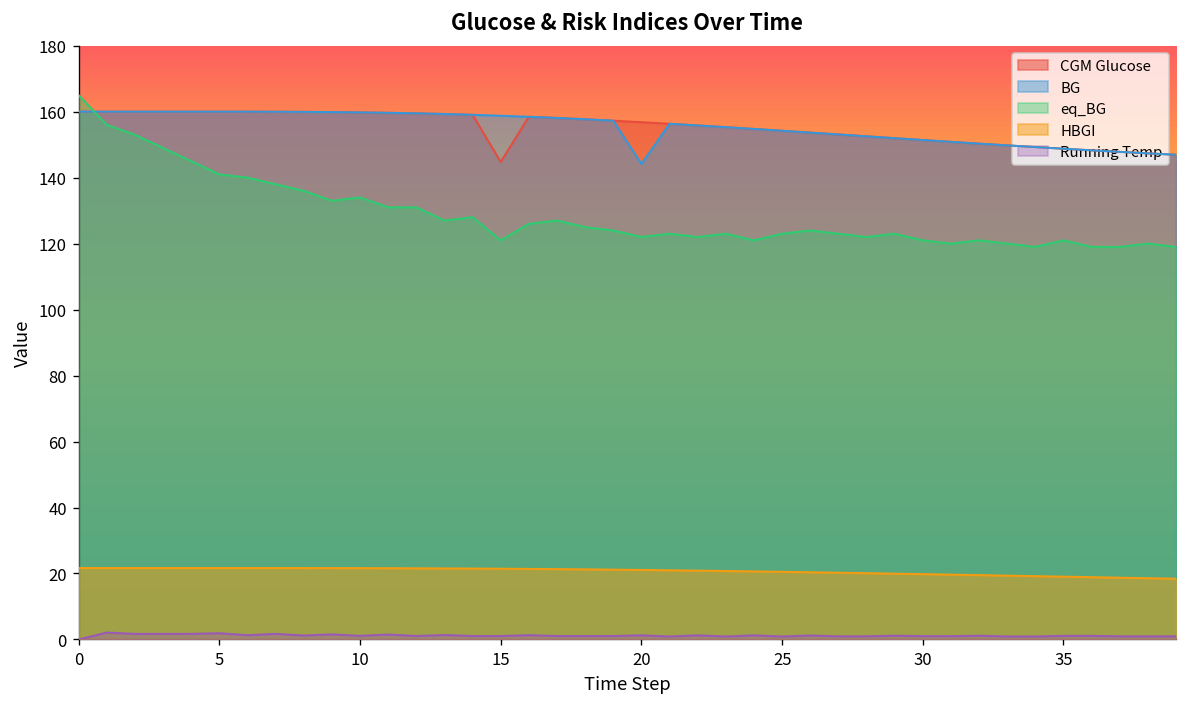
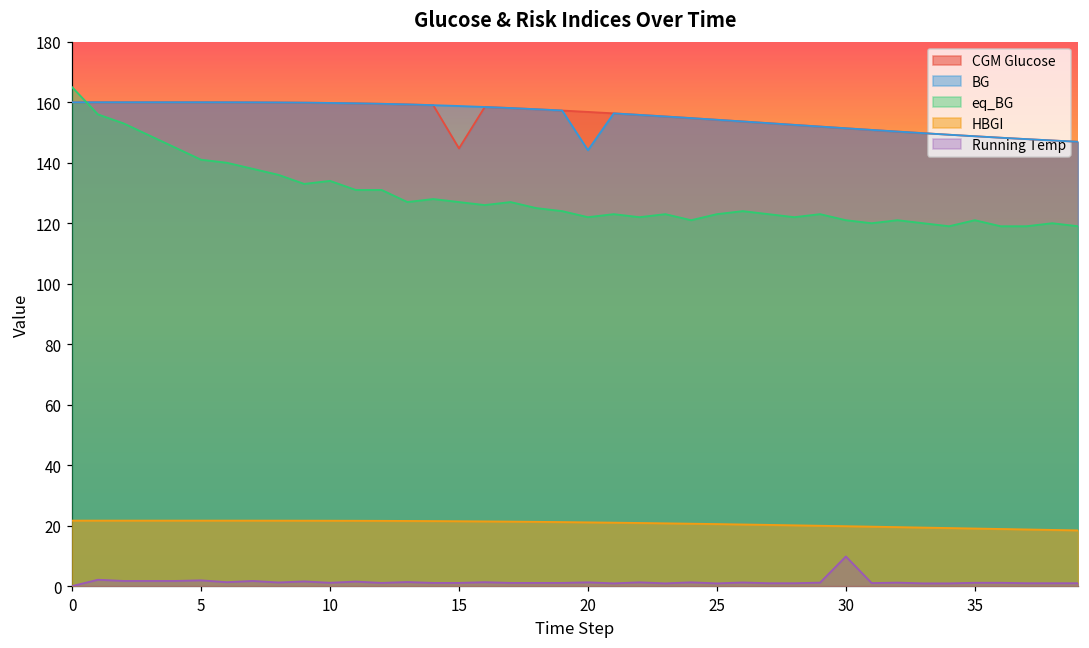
eq_BG, 15: 121 -> 127
Running Temp, 30: 1 -> 10
